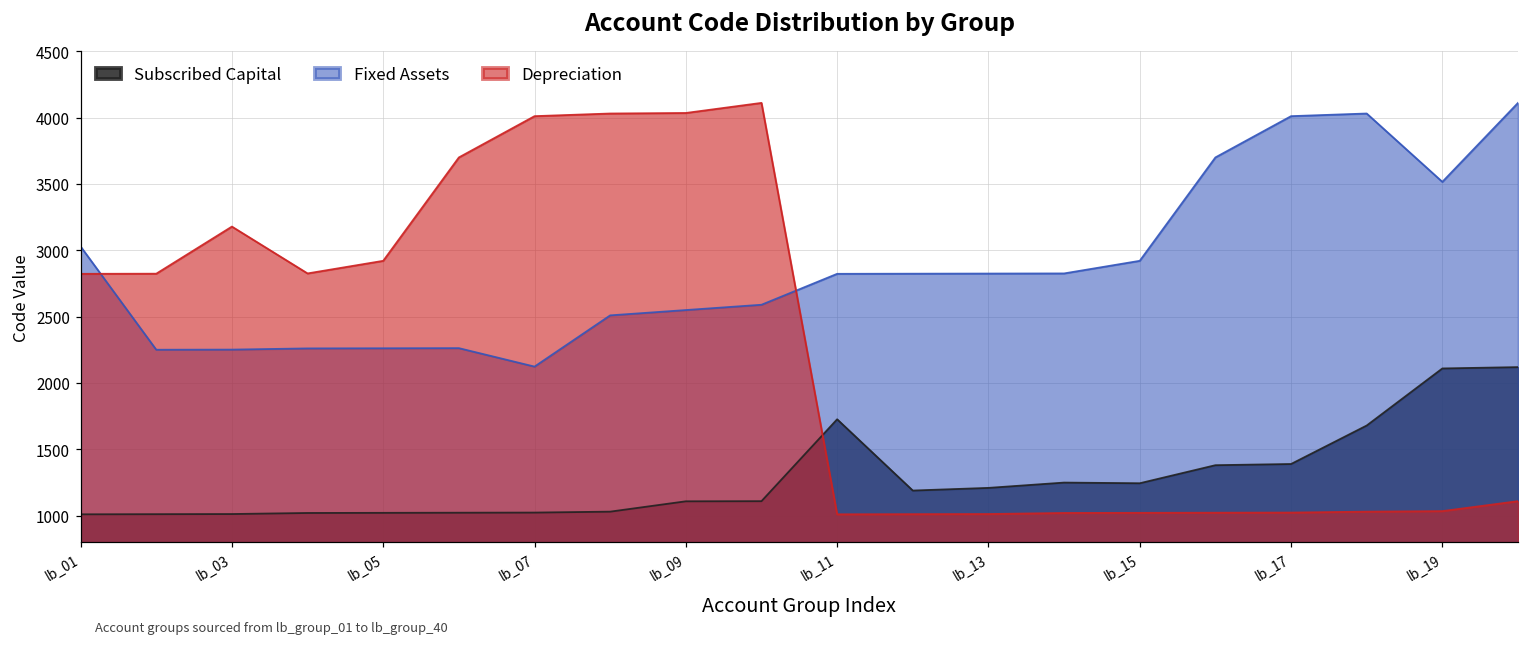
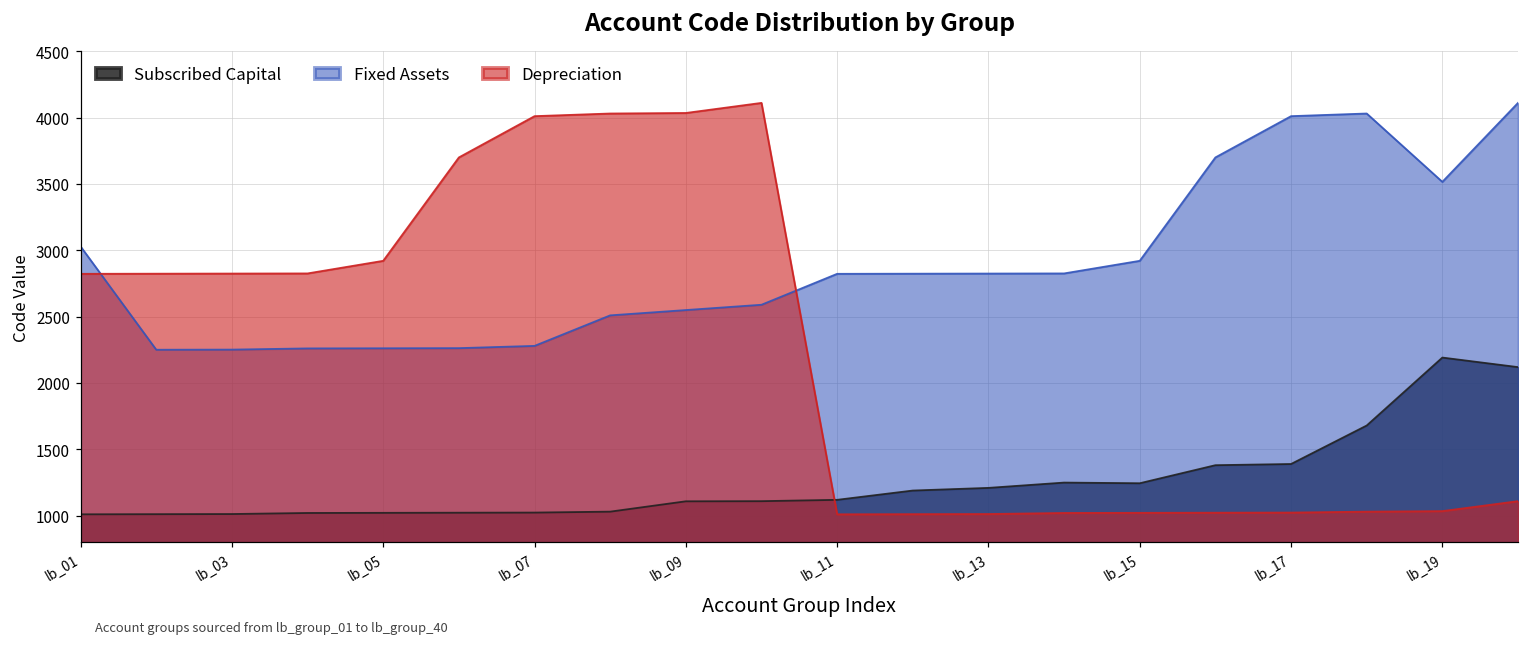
Depreciation, lb_03: 3180 -> 2830
Fixed Assets, lb_07: 2120 -> 2280
Subscribed Capital, lb_11: 1730 -> 1120
Subscribed Capital, lb_19: 2110 -> 2190
